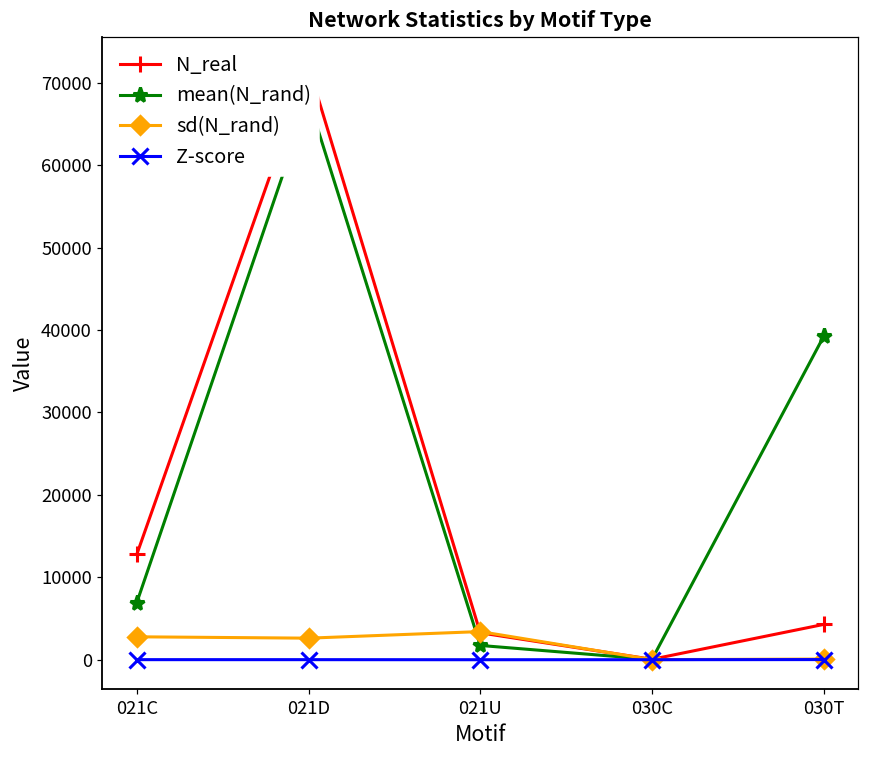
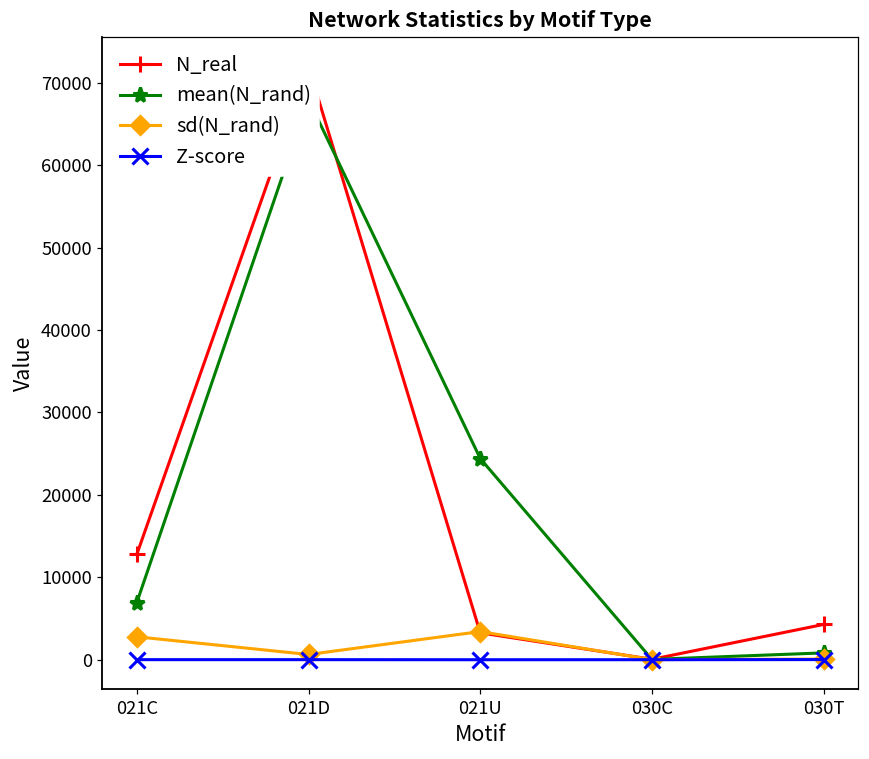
sd(N_rand), 021D: 3000 -> 1000
mean(N_rand), 021U: 2000 -> 24000
mean(N_rand), 030T: 39000 -> 1000
